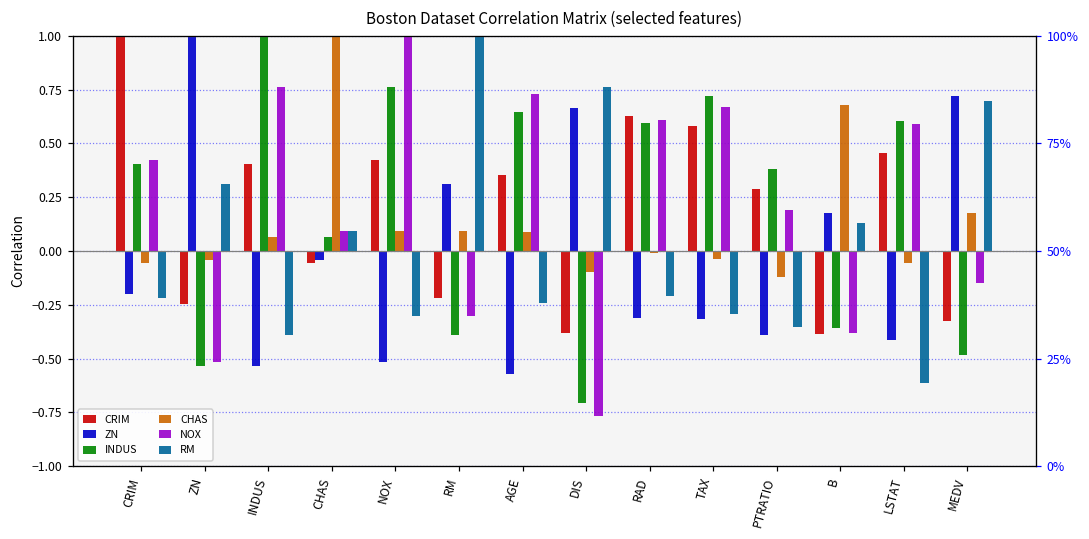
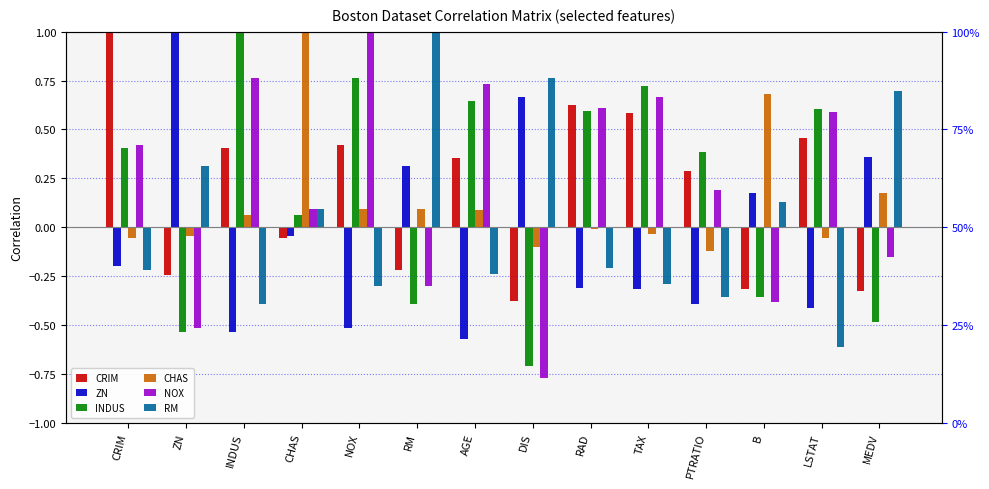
CRIM, B: -0.39 -> -0.31
ZN, MEDV: 0.72 -> 0.36
